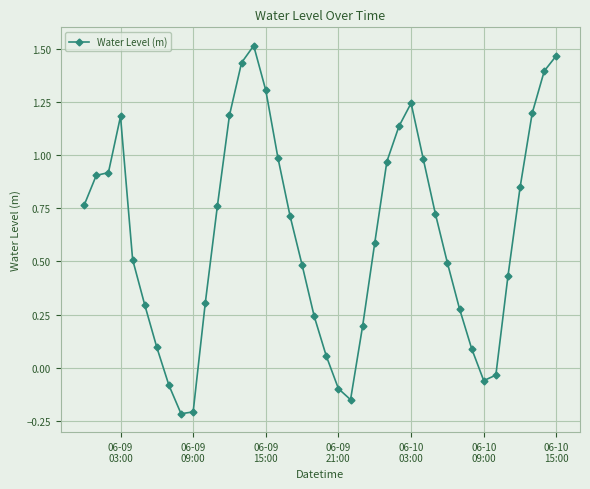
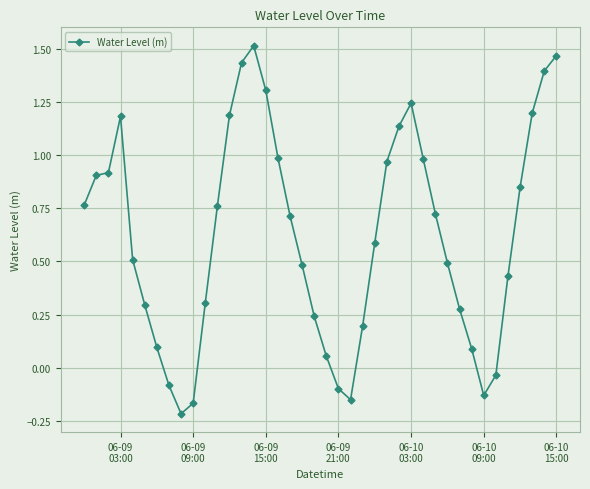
06-09 09:00: -0.21 -> -0.17
06-10 09:00: -0.06 -> -0.13
